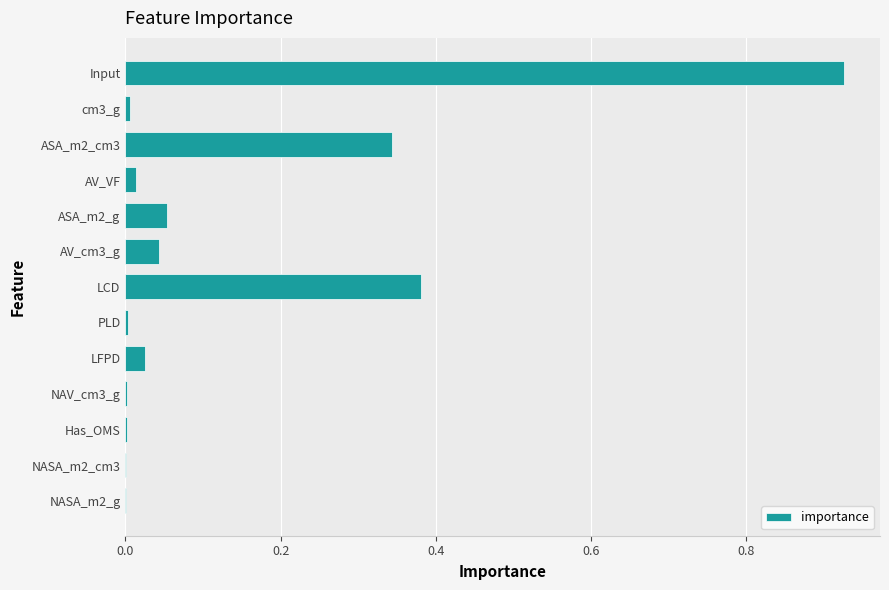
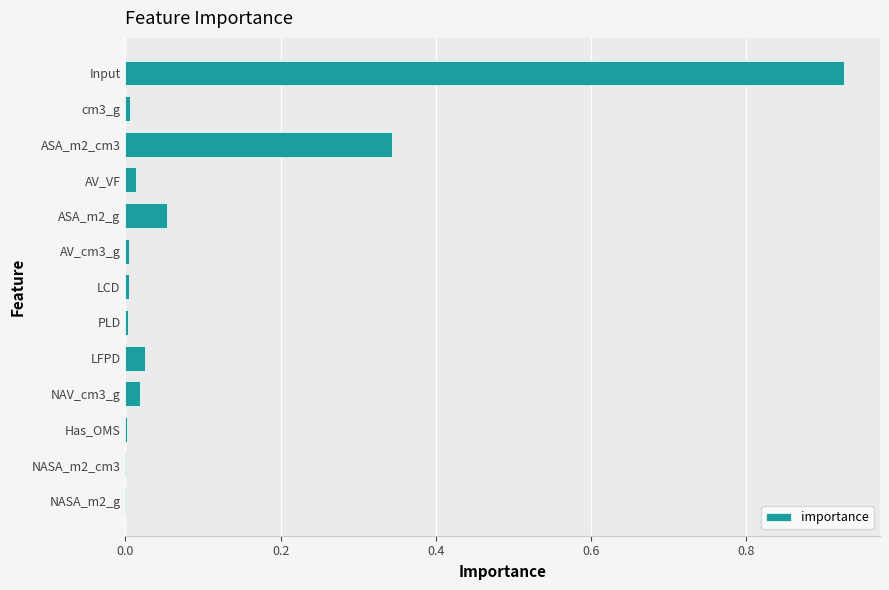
AV_cm3_g: 0.04 -> 0.01
LCD: 0.38 -> 0.00
NAV_cm3_g: 0.00 -> 0.02
